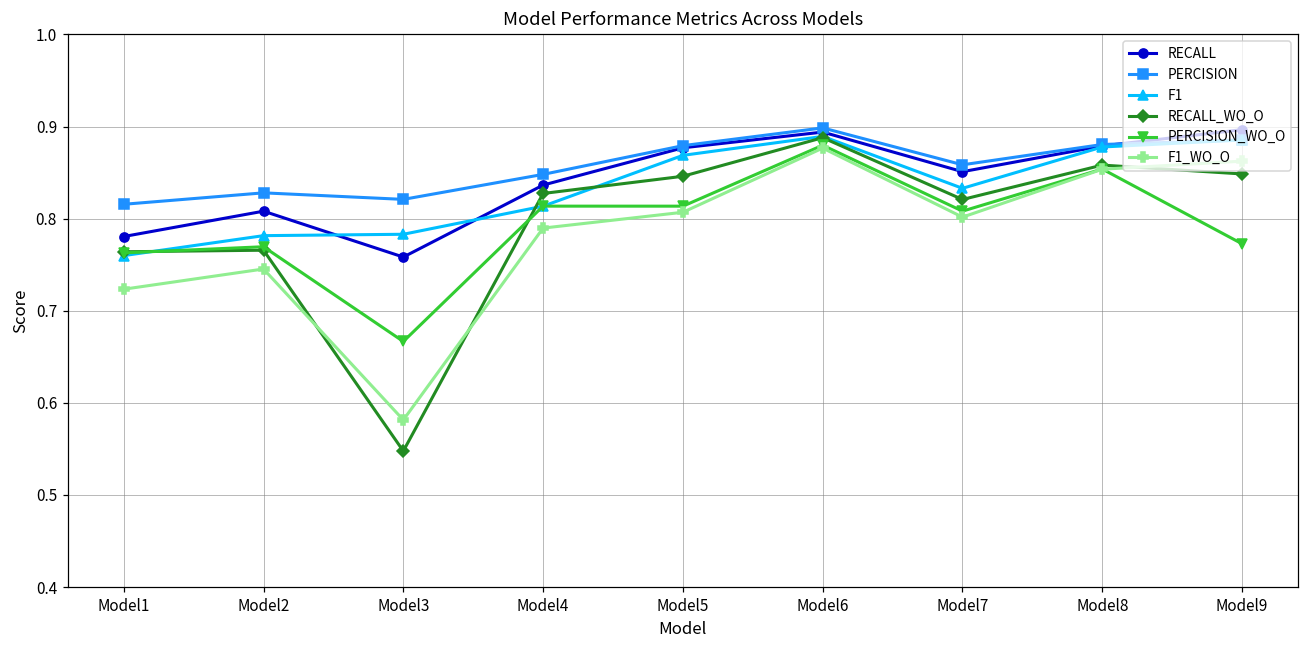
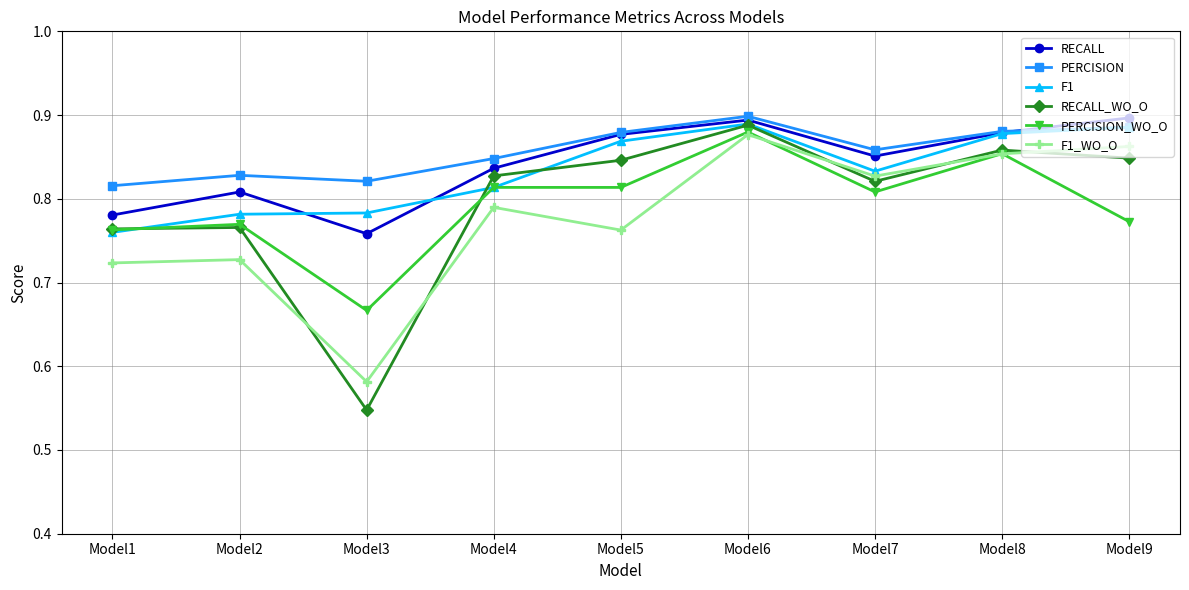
F1_WO_O, Model2: 0.75 -> 0.73
F1_WO_O, Model5: 0.81 -> 0.76
F1_WO_O, Model7: 0.80 -> 0.83
